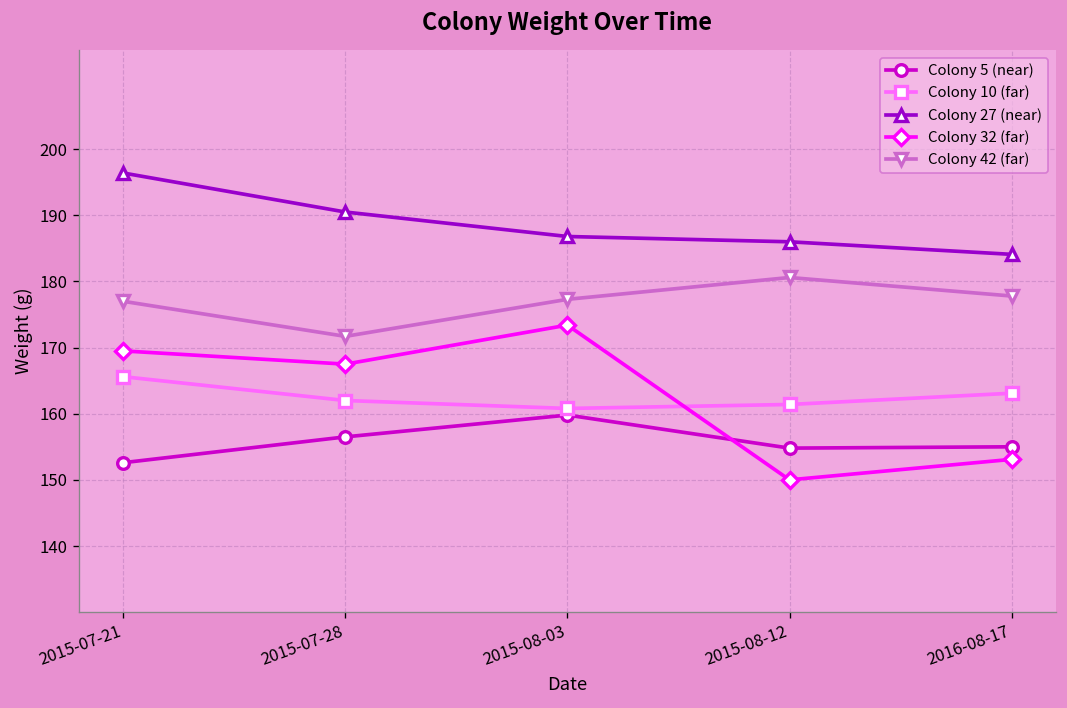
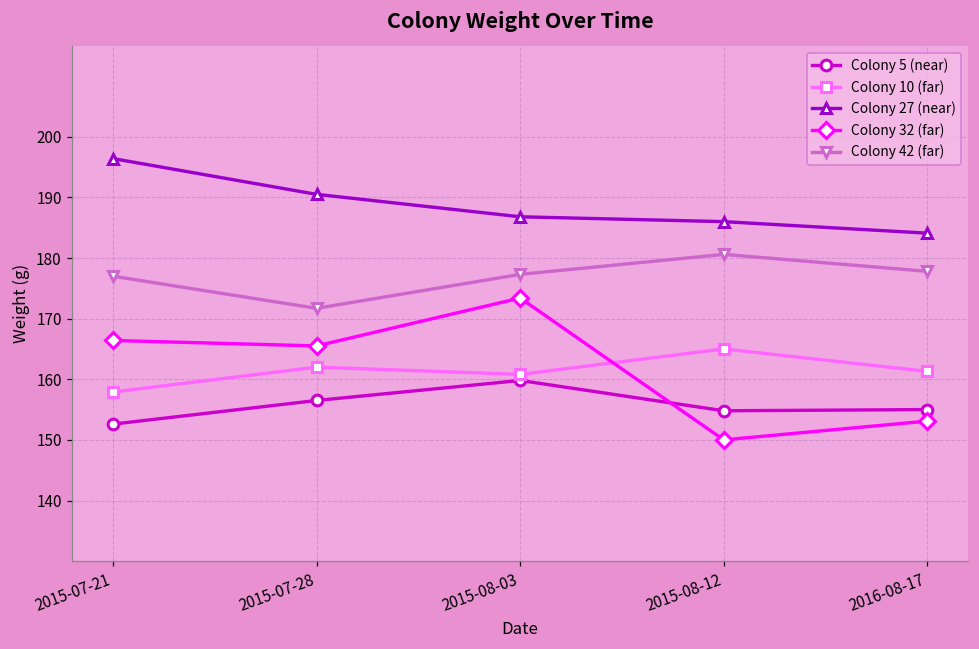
Colony 10 (far), 2015-07-21: 166 -> 158
Colony 32 (far), 2015-07-21: 170 -> 166
Colony 32 (far), 2015-07-28: 168 -> 166
Colony 10 (far), 2015-08-12: 161 -> 165
Colony 10 (far), 2016-08-17: 163 -> 161
